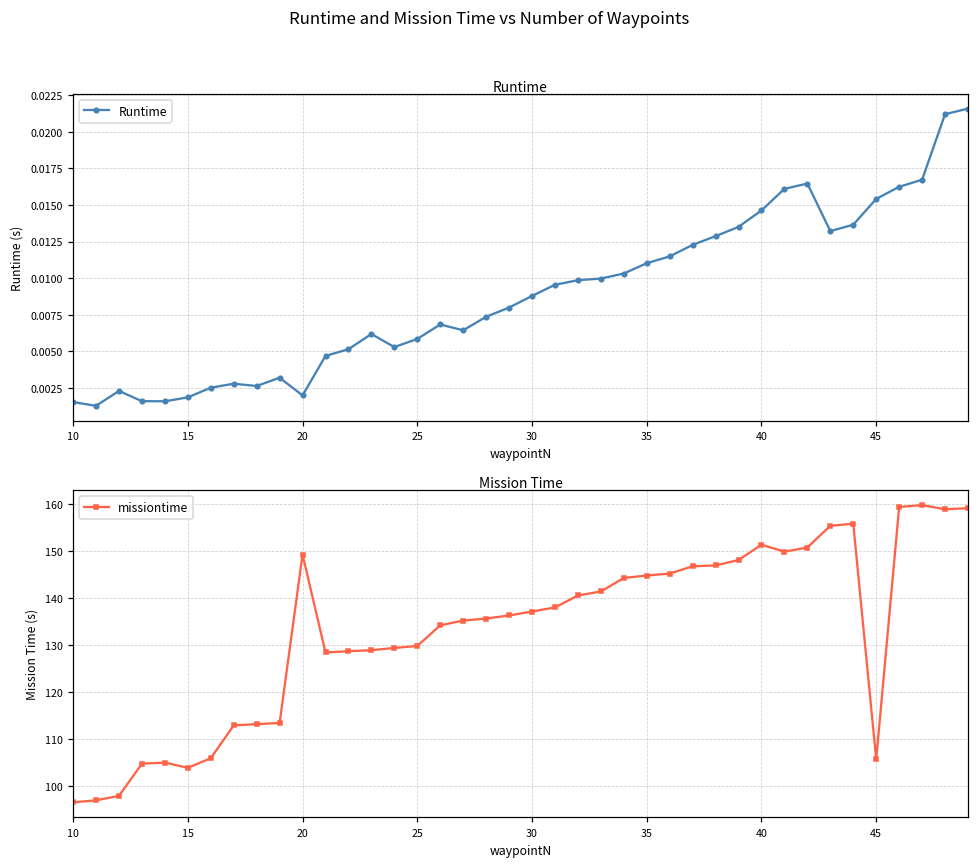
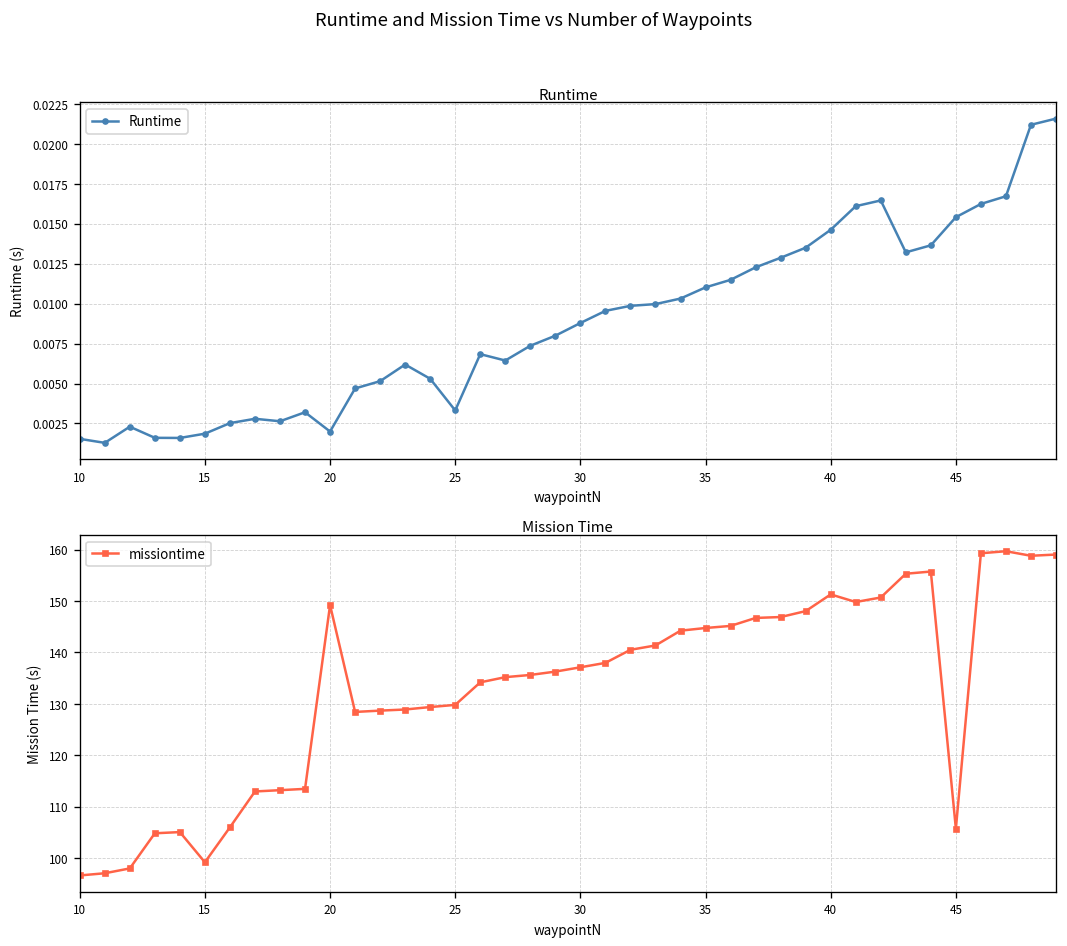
Runtime, 25: 0.0059 -> 0.0033
Mission Time, 15: 104 -> 99
